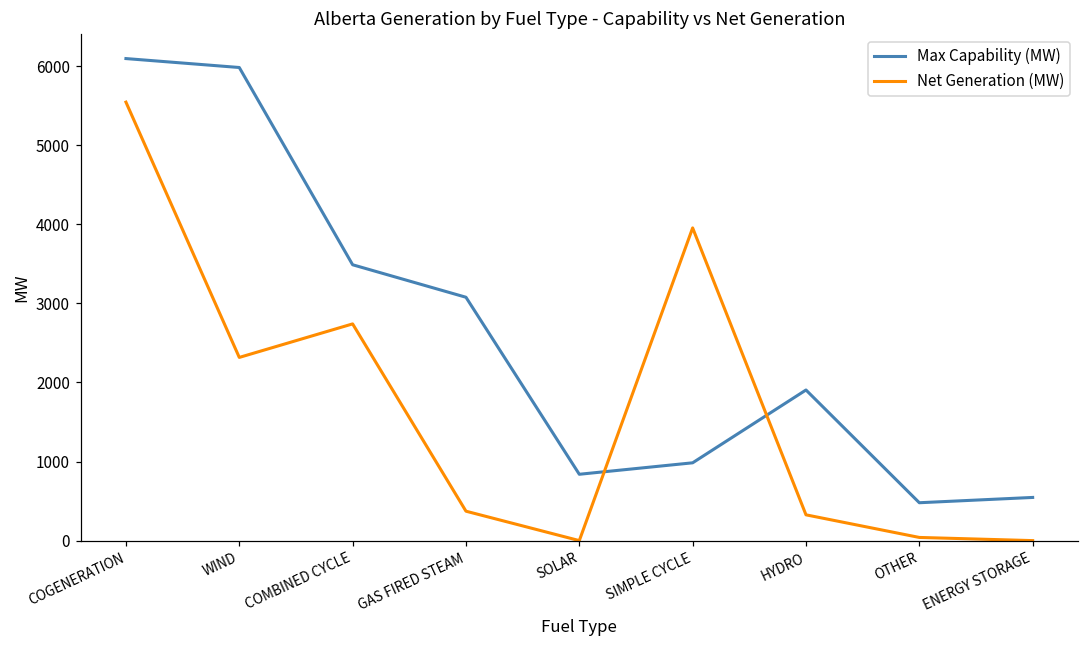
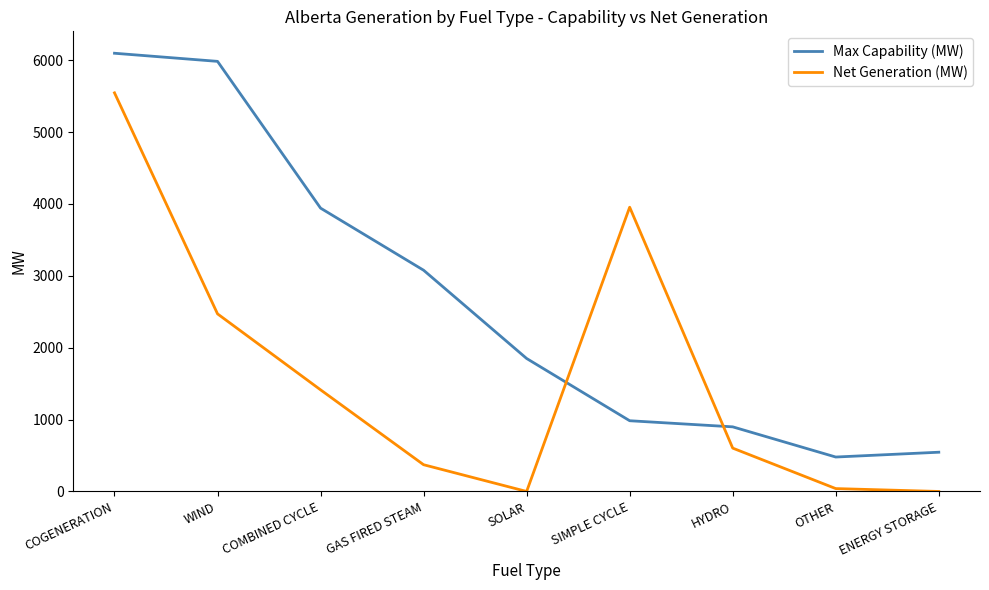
Net Generation (MW), WIND: 2300 -> 2500
Max Capability (MW), COMBINED CYCLE: 3500 -> 3900
Net Generation (MW), COMBINED CYCLE: 2700 -> 1400
Max Capability (MW), SOLAR: 800 -> 1900
Max Capability (MW), HYDRO: 1900 -> 900
Net Generation (MW), HYDRO: 300 -> 600
